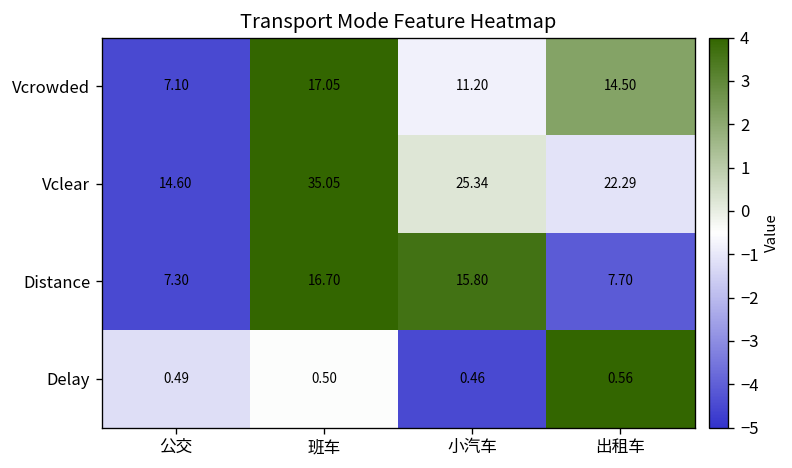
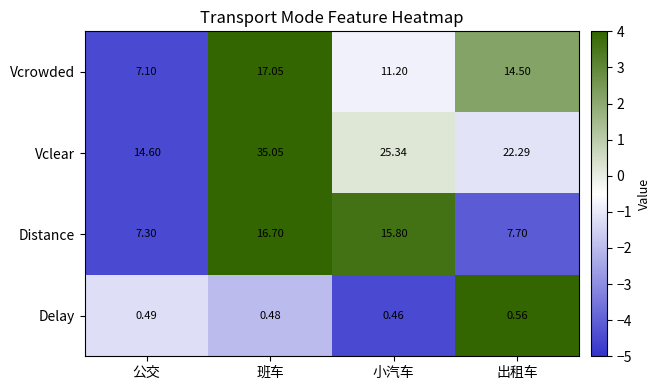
Delay, 班车: 0.50 -> 0.48
